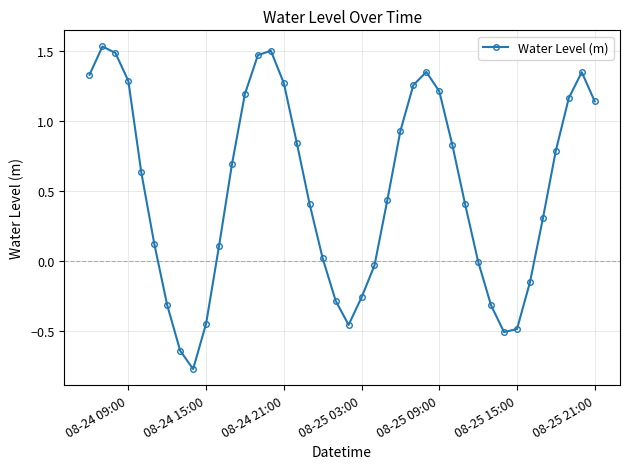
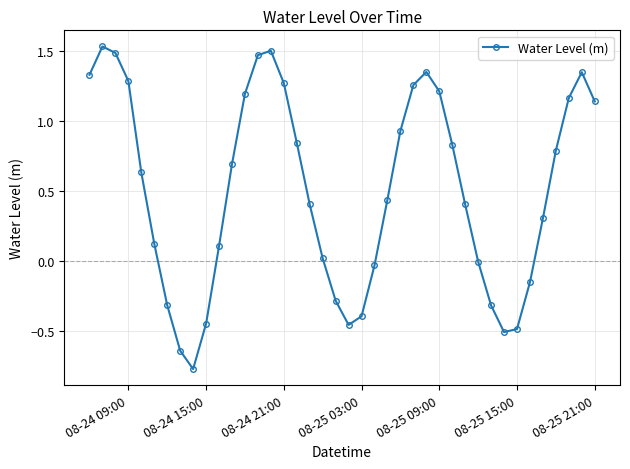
08-25 03:00: -0.26 -> -0.40
